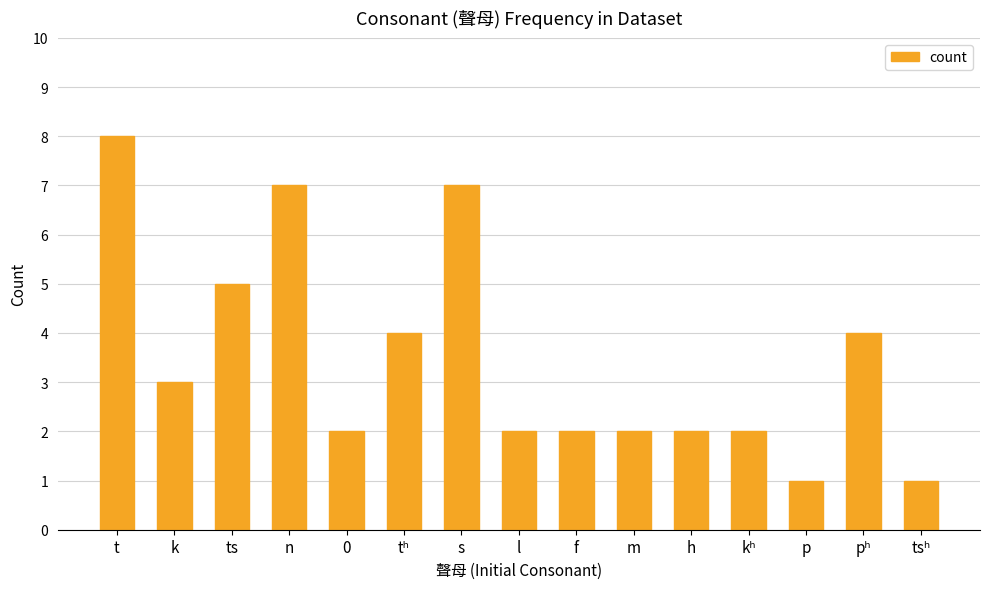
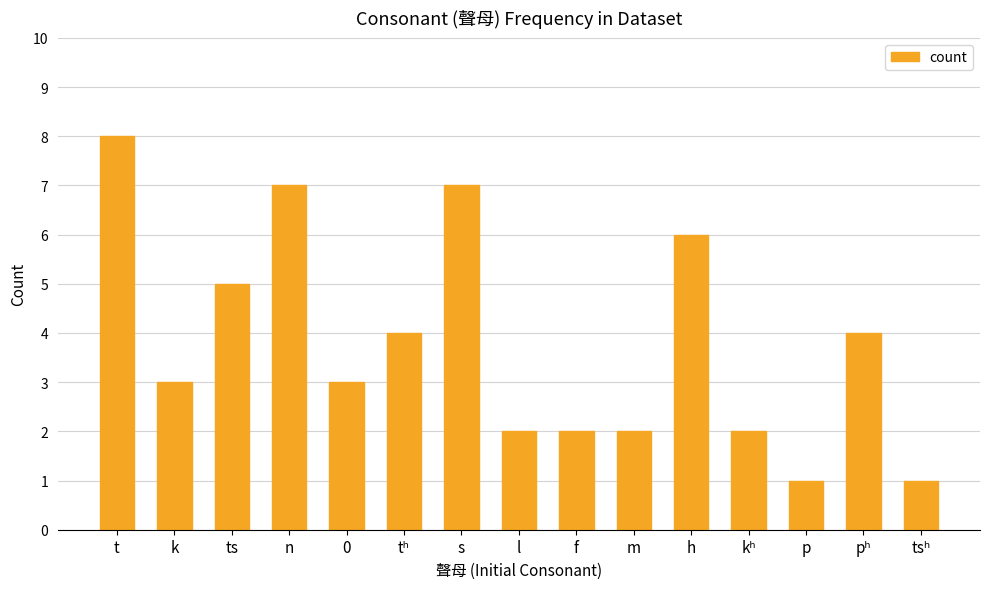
0: 2 -> 3
h: 2 -> 6
